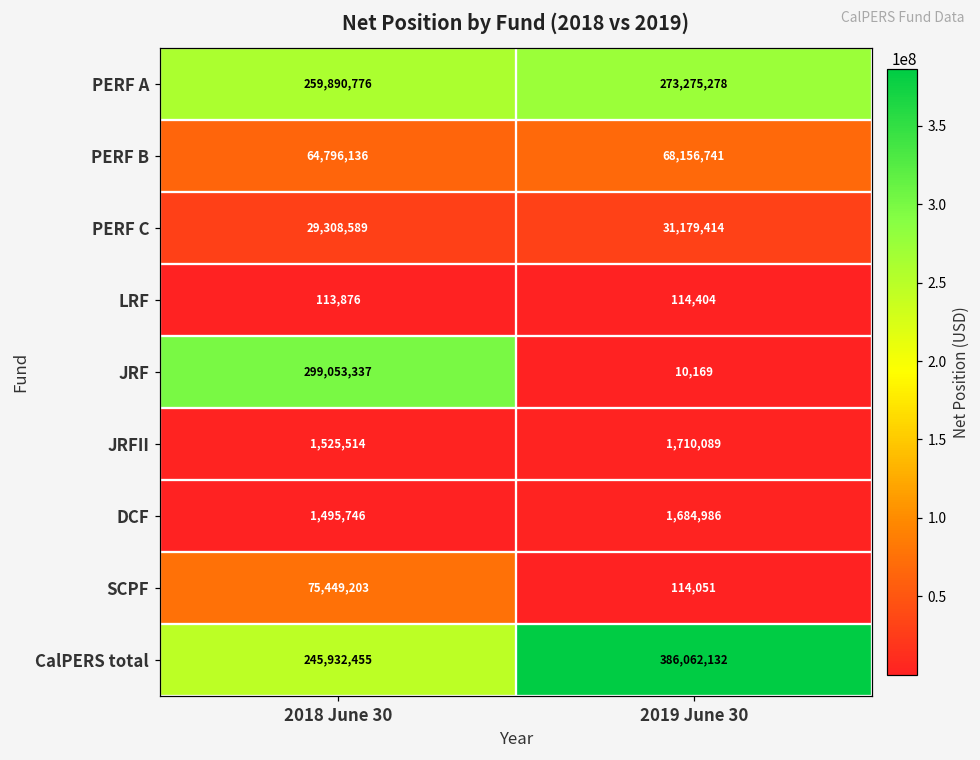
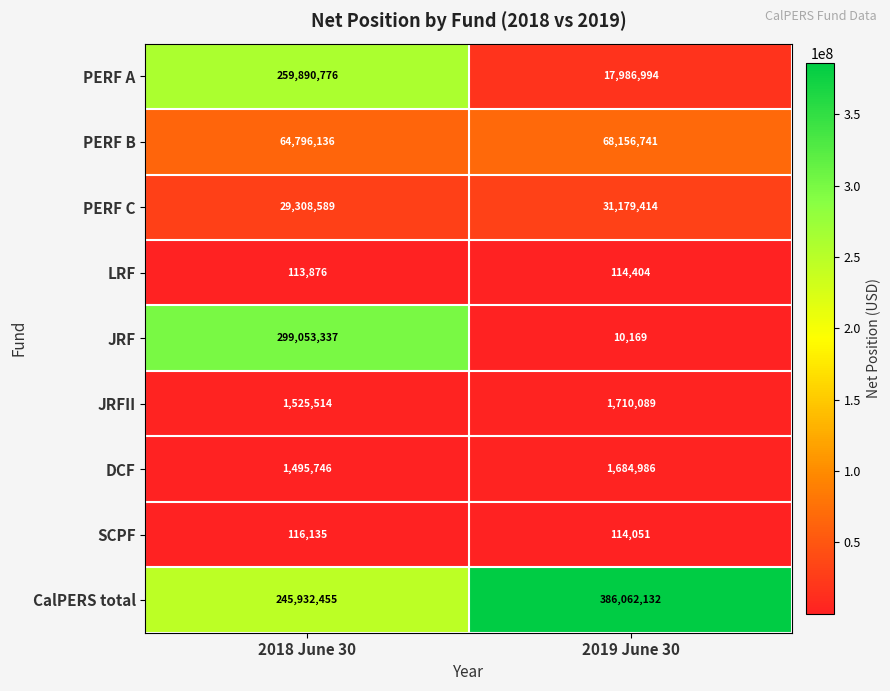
PERF A, 2019 June 30: 273,275,278 -> 17,986,994
SCPF, 2018 June 30: 75,449,203 -> 116,135
